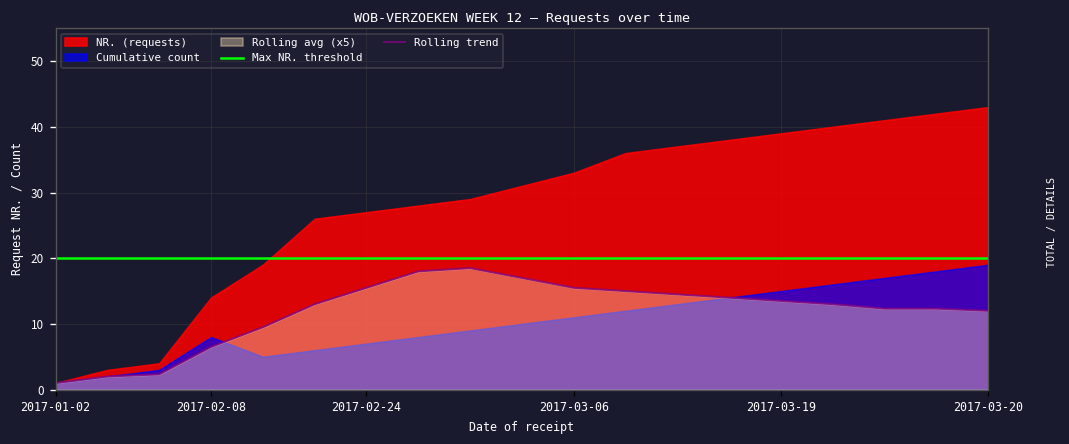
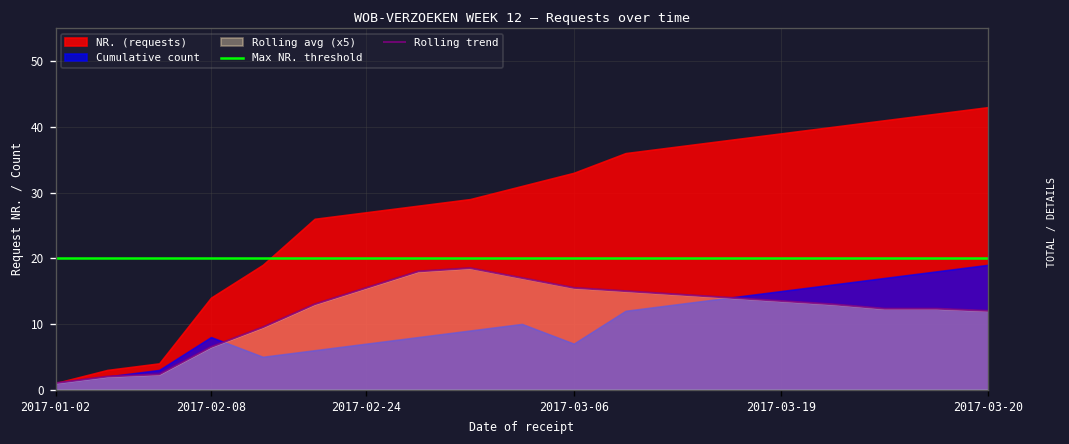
Cumulative count, 2017-03-06: 11 -> 7
